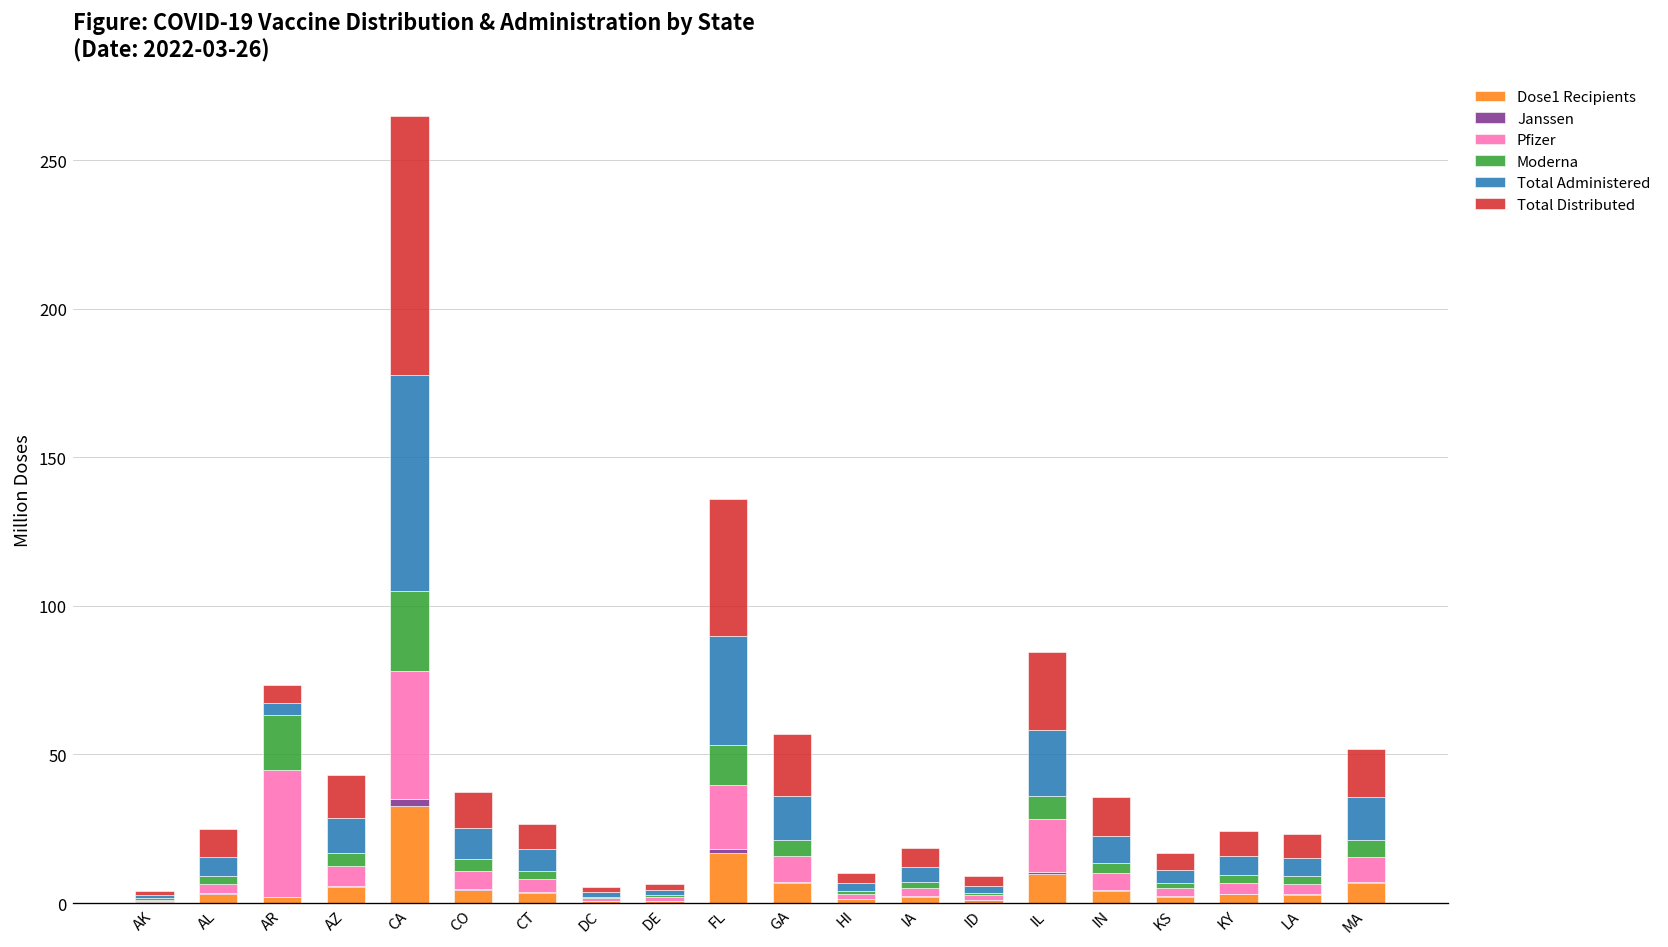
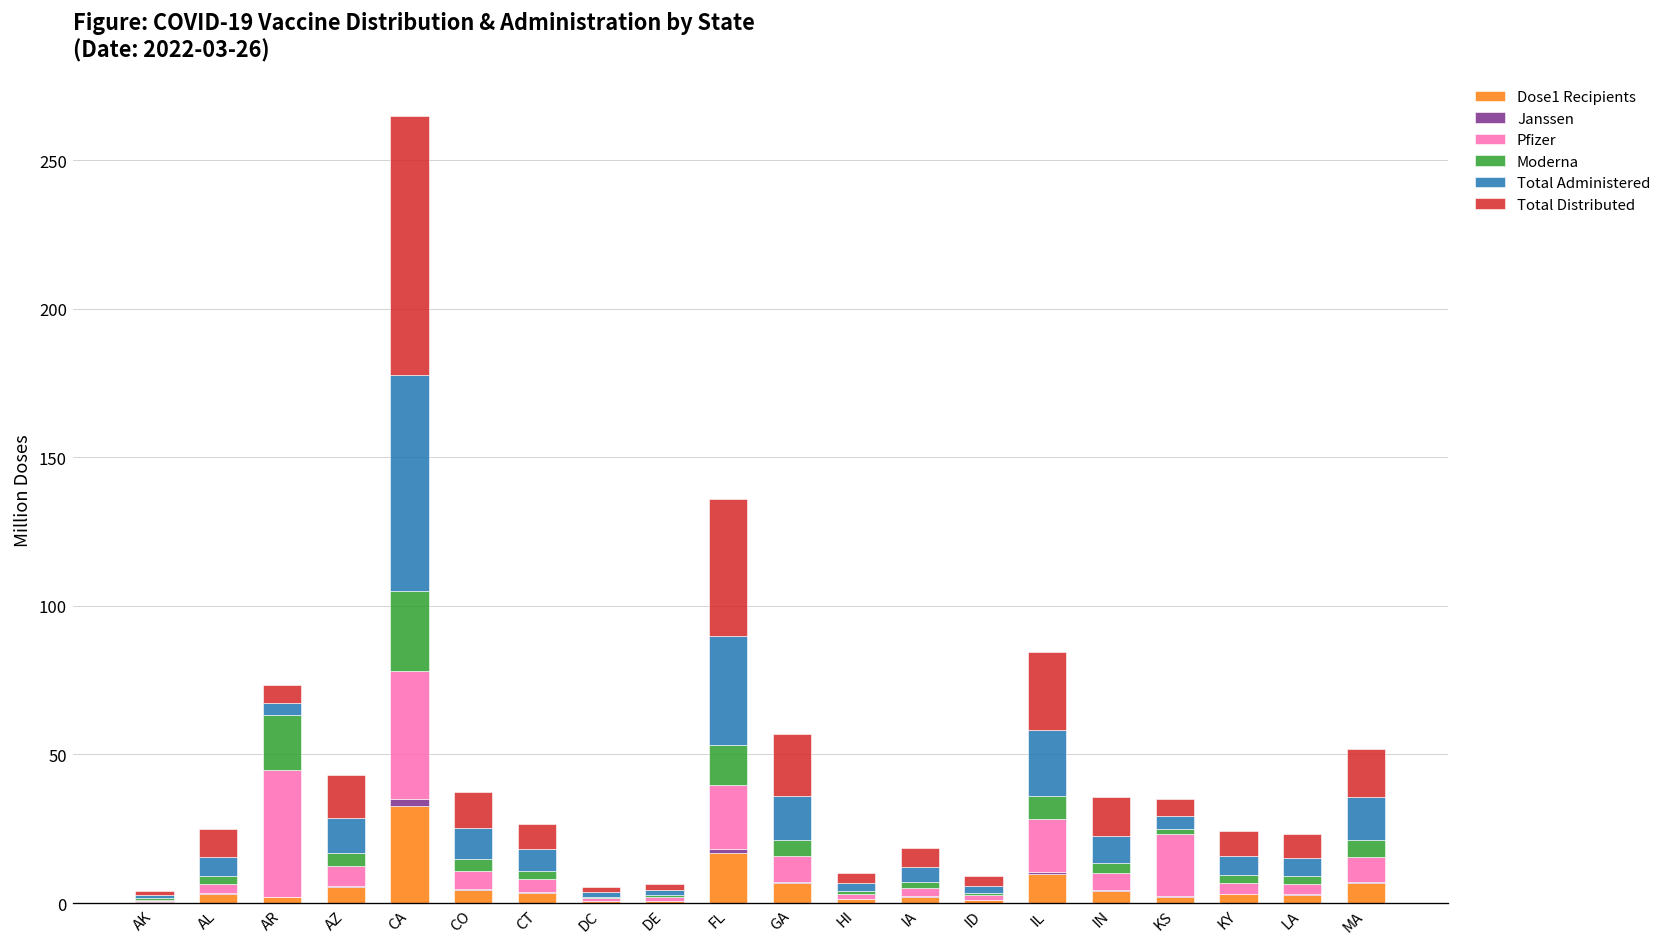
Pfizer, KS: 3 -> 21
